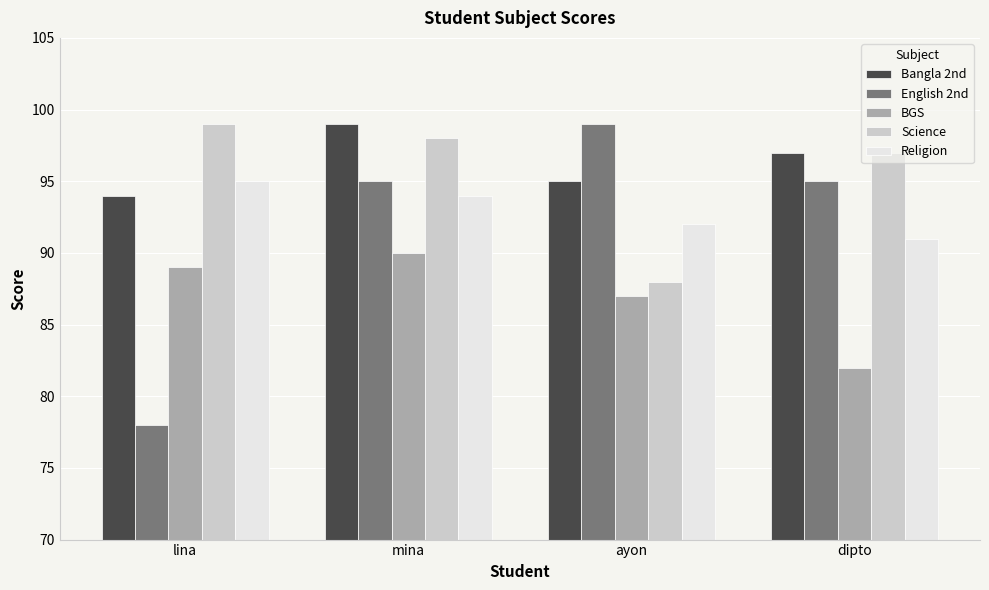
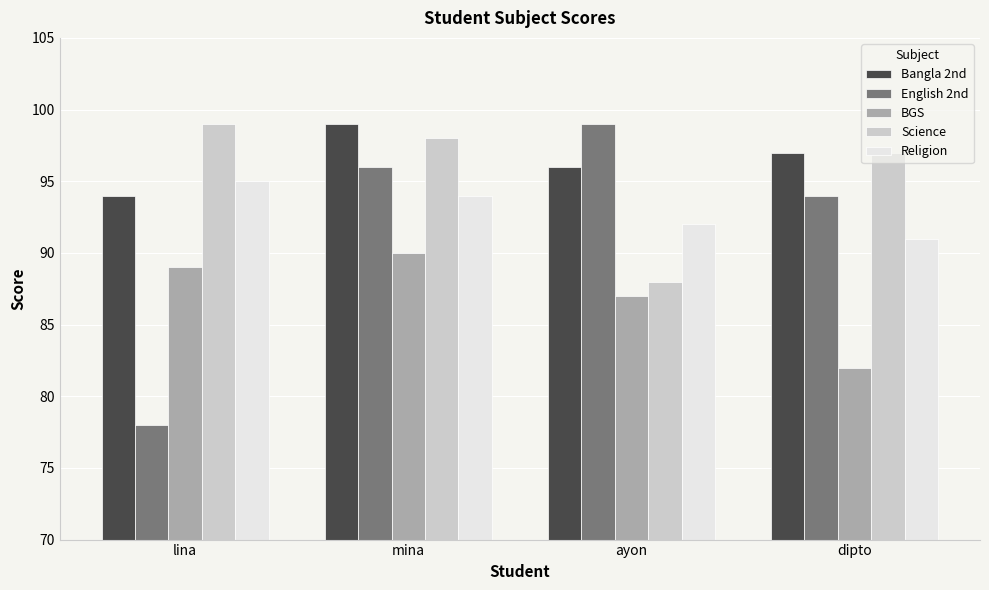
English 2nd, mina: 95 -> 96
Bangla 2nd, ayon: 95 -> 96
English 2nd, dipto: 95 -> 94
